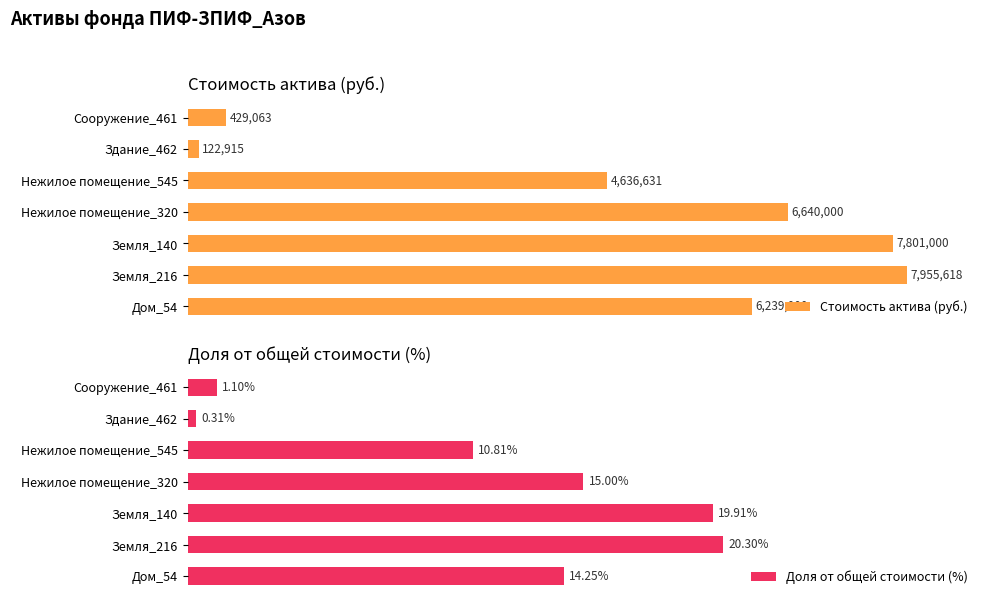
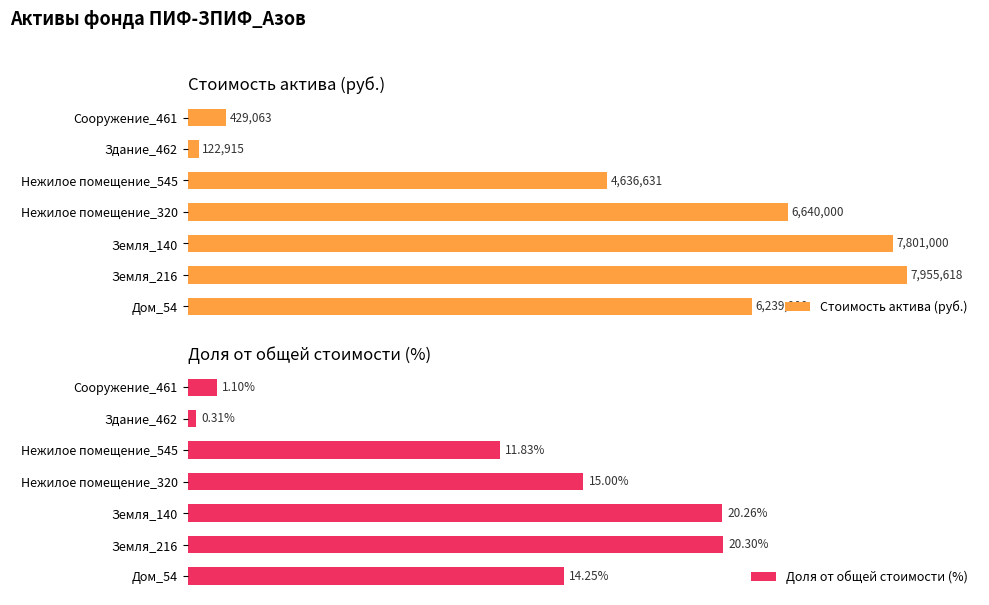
Доля от общей стоимости (%), Нежилое помещение_545: 10.81% -> 11.83%
Доля от общей стоимости (%), Земля_140: 19.91% -> 20.26%
